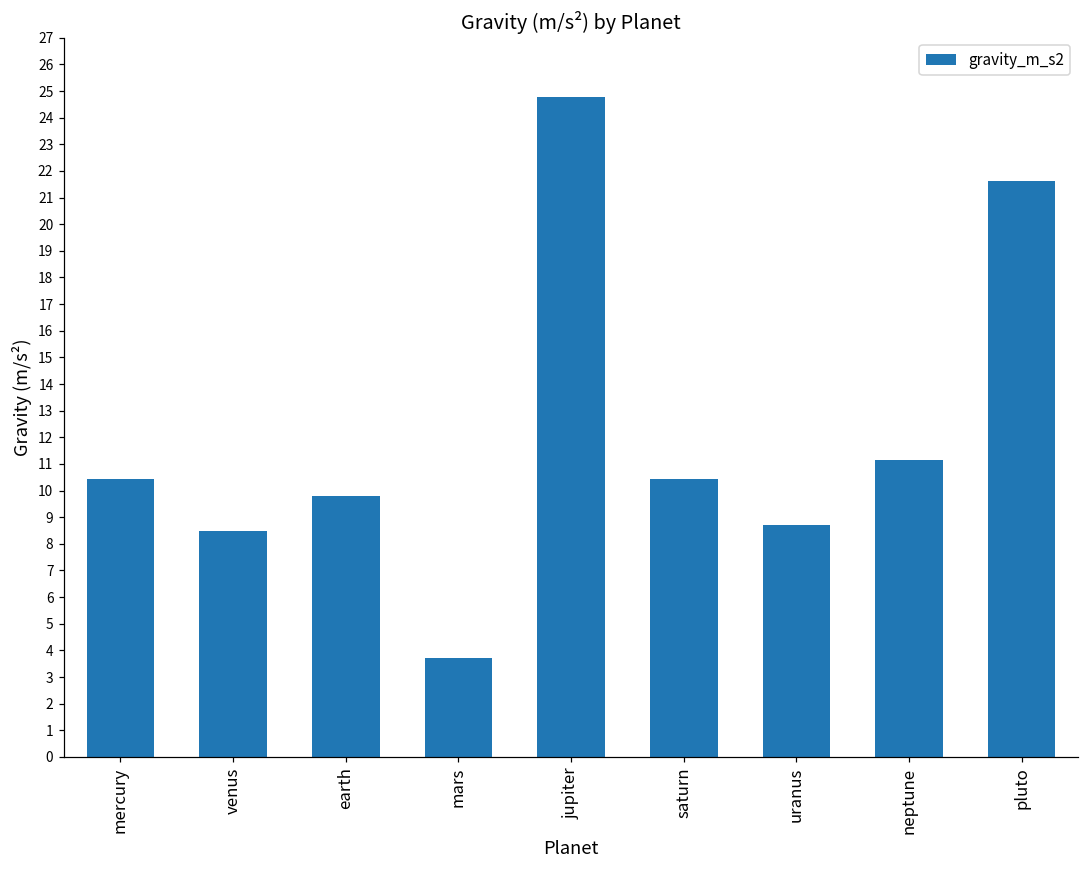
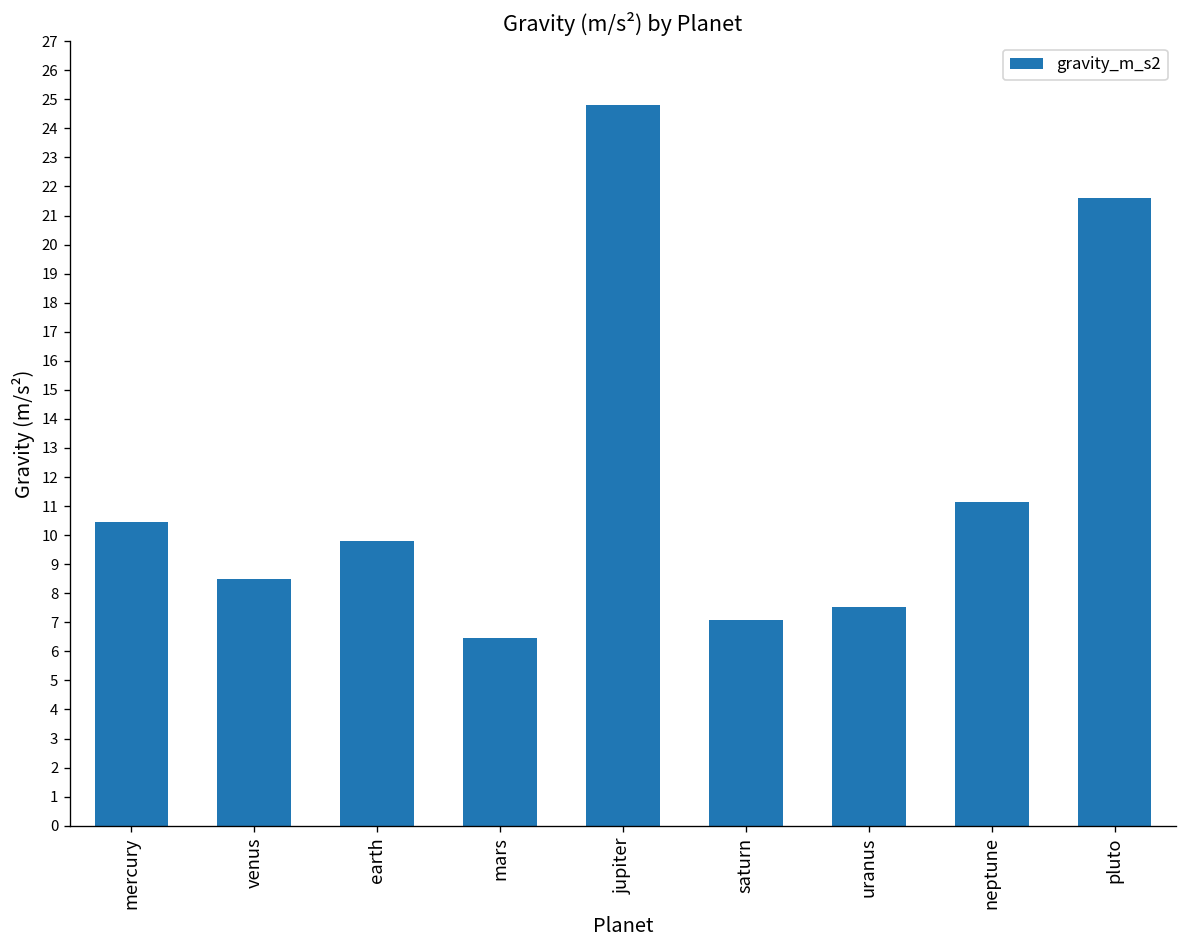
mars: 3.7 -> 6.4
saturn: 10.4 -> 7.1
uranus: 8.7 -> 7.5
